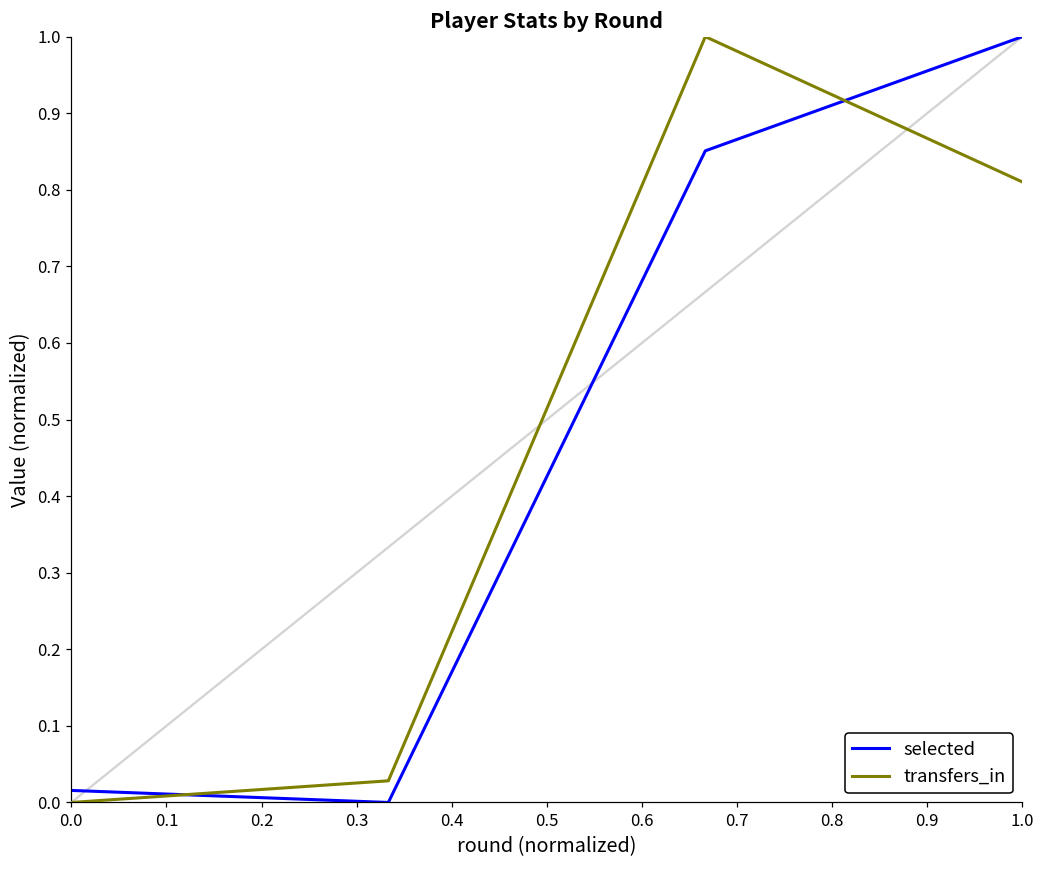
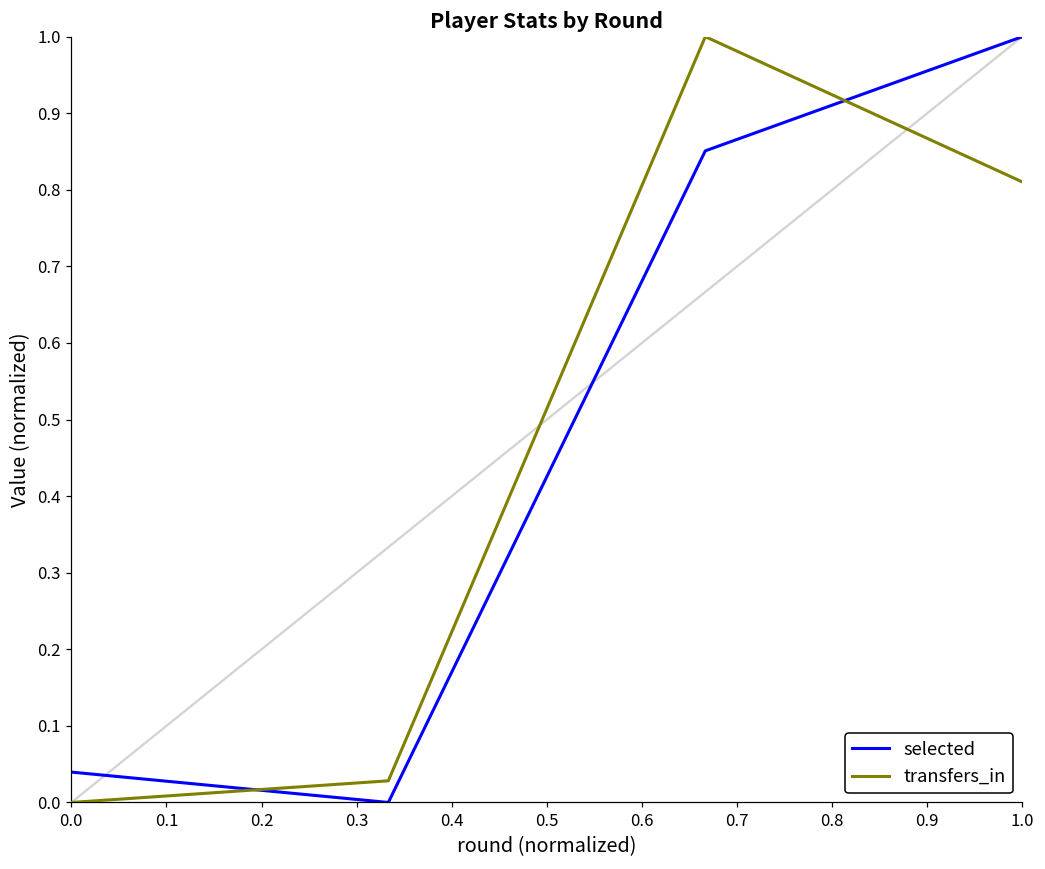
selected, 0.0: 0.02 -> 0.04
